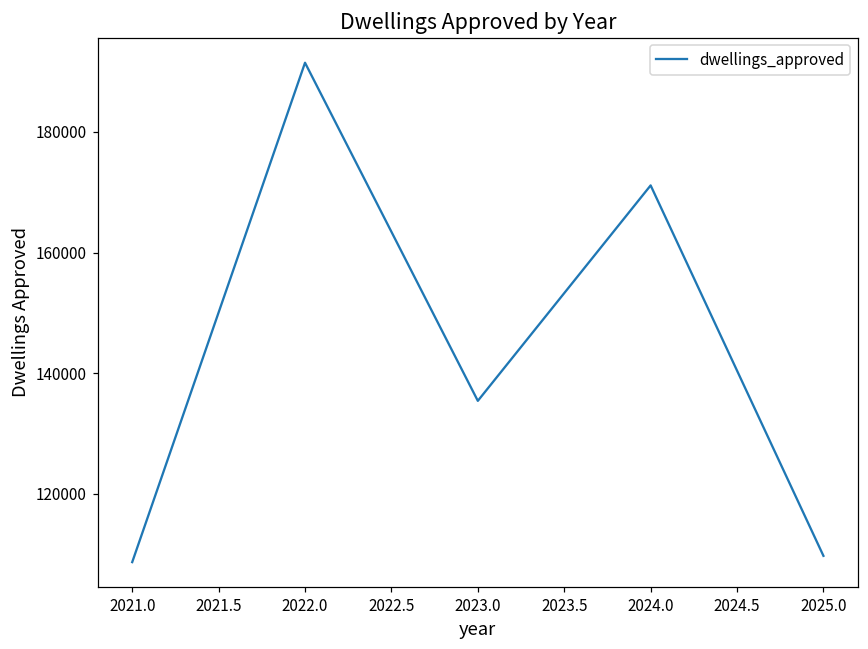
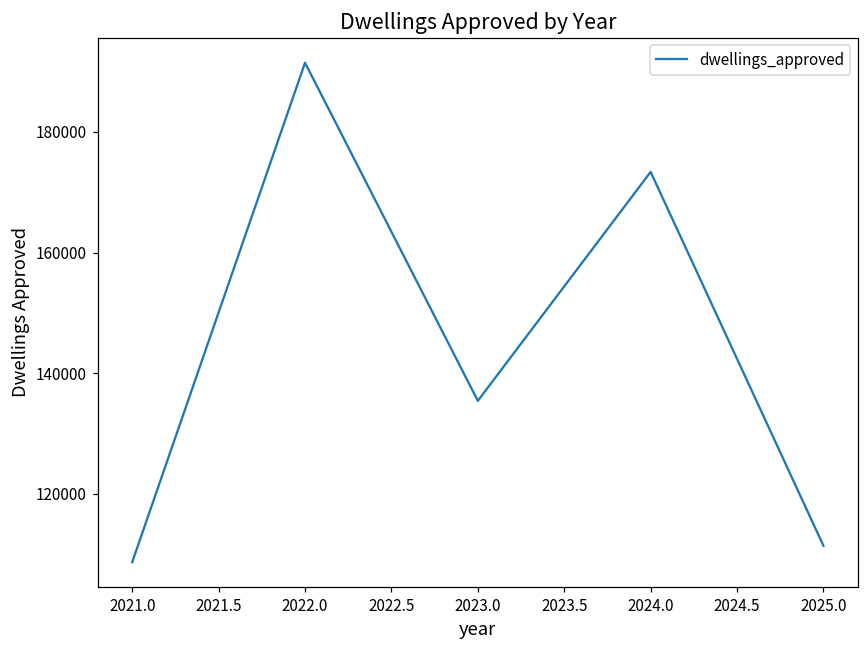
2024.0: 171000 -> 173000
2025.0: 110000 -> 111000
